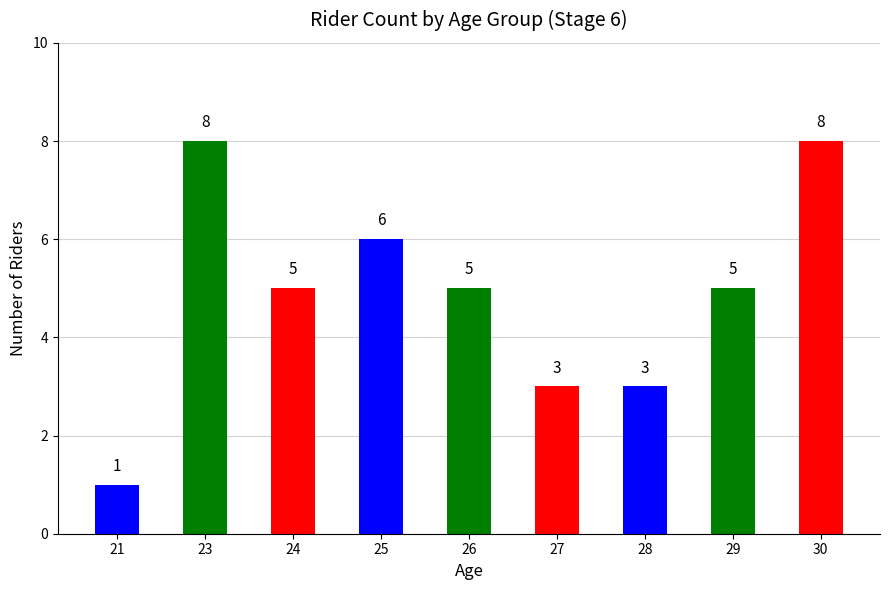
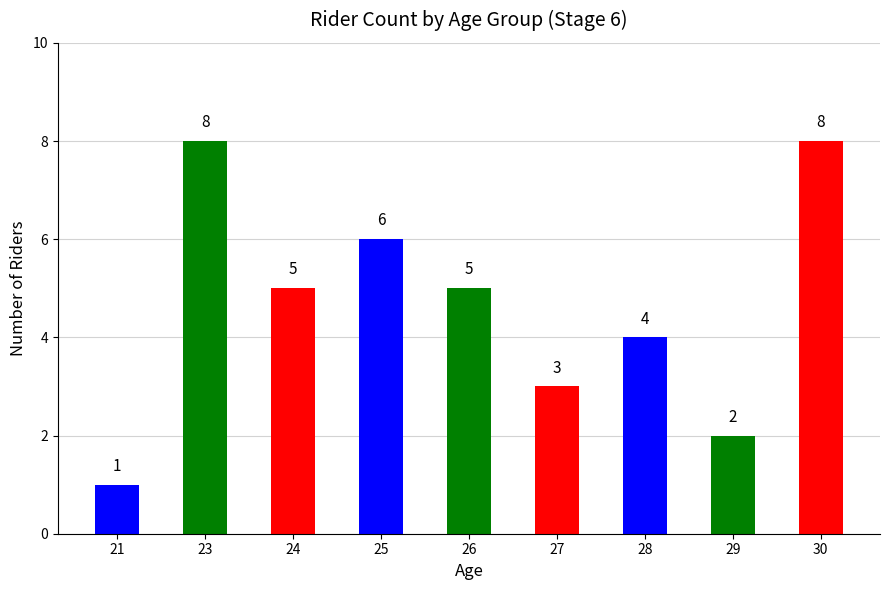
28: 3 -> 4
29: 5 -> 2
